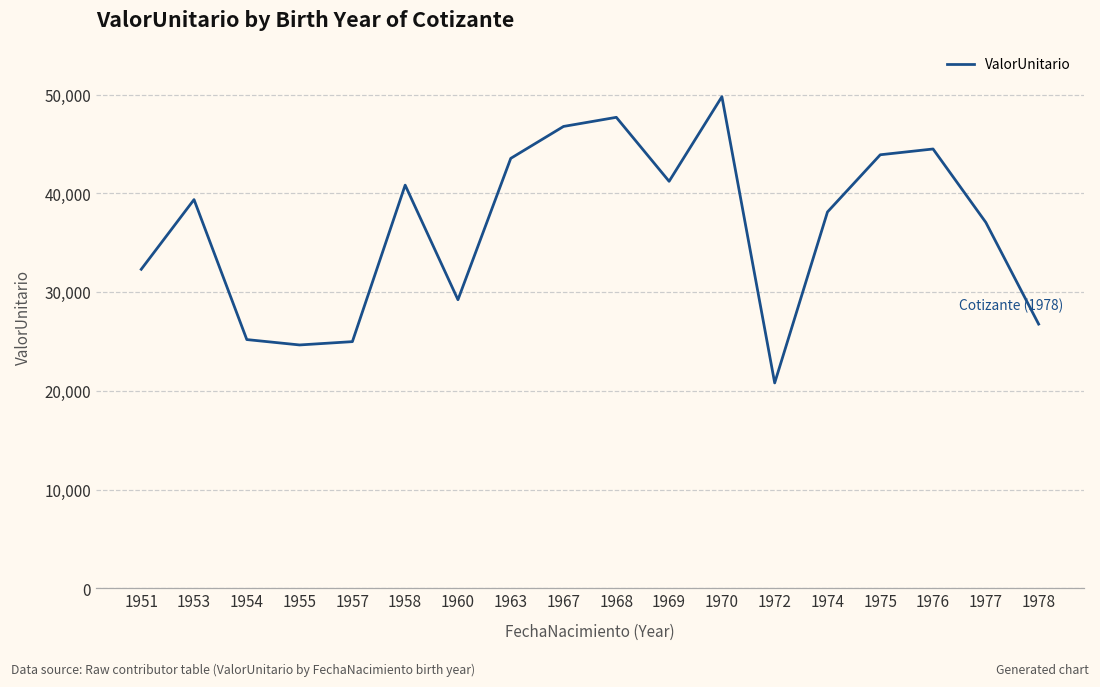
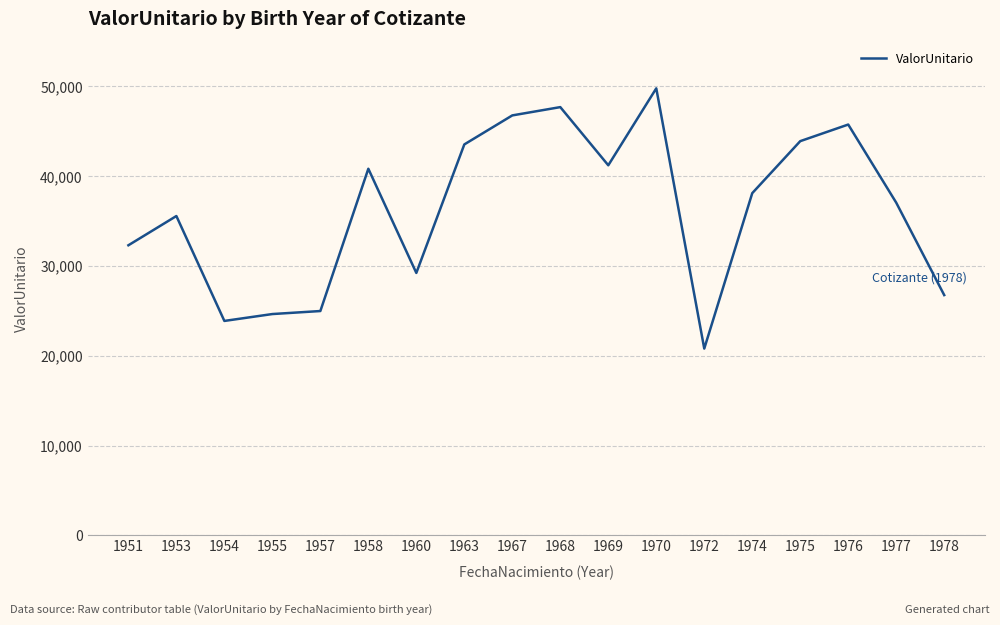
1953: 39,000 -> 36,000
1954: 25,000 -> 24,000
1976: 44,000 -> 46,000
